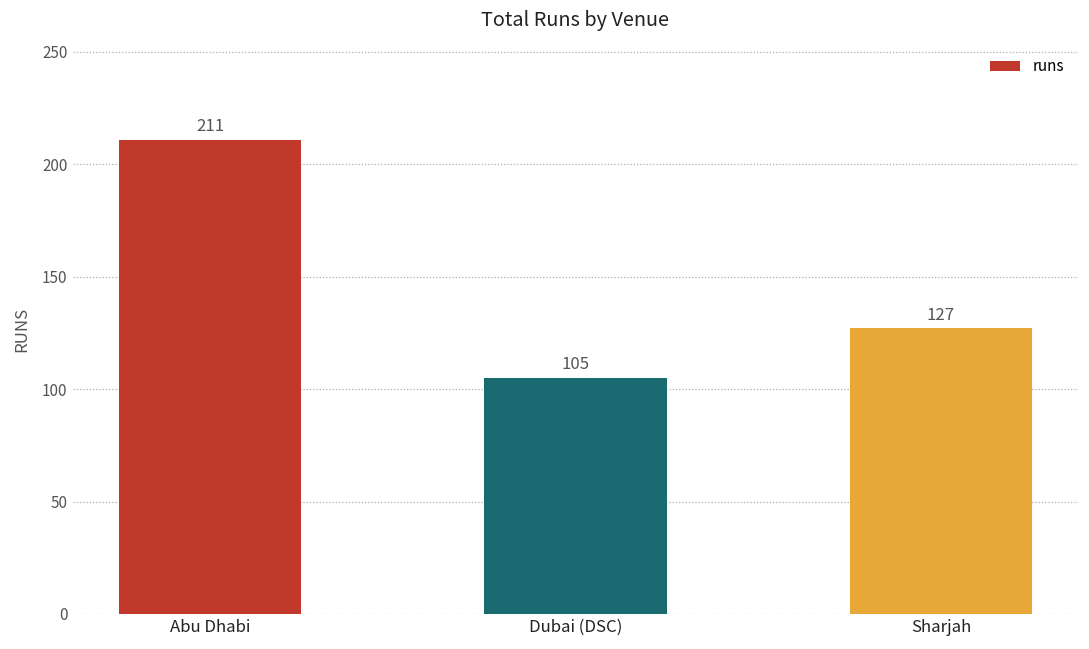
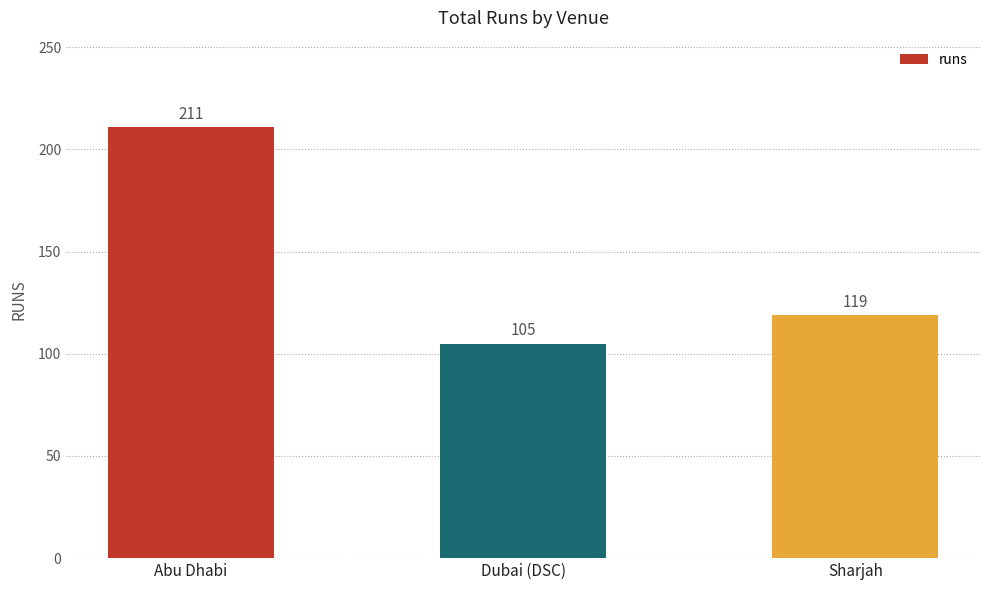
Sharjah: 127 -> 119
